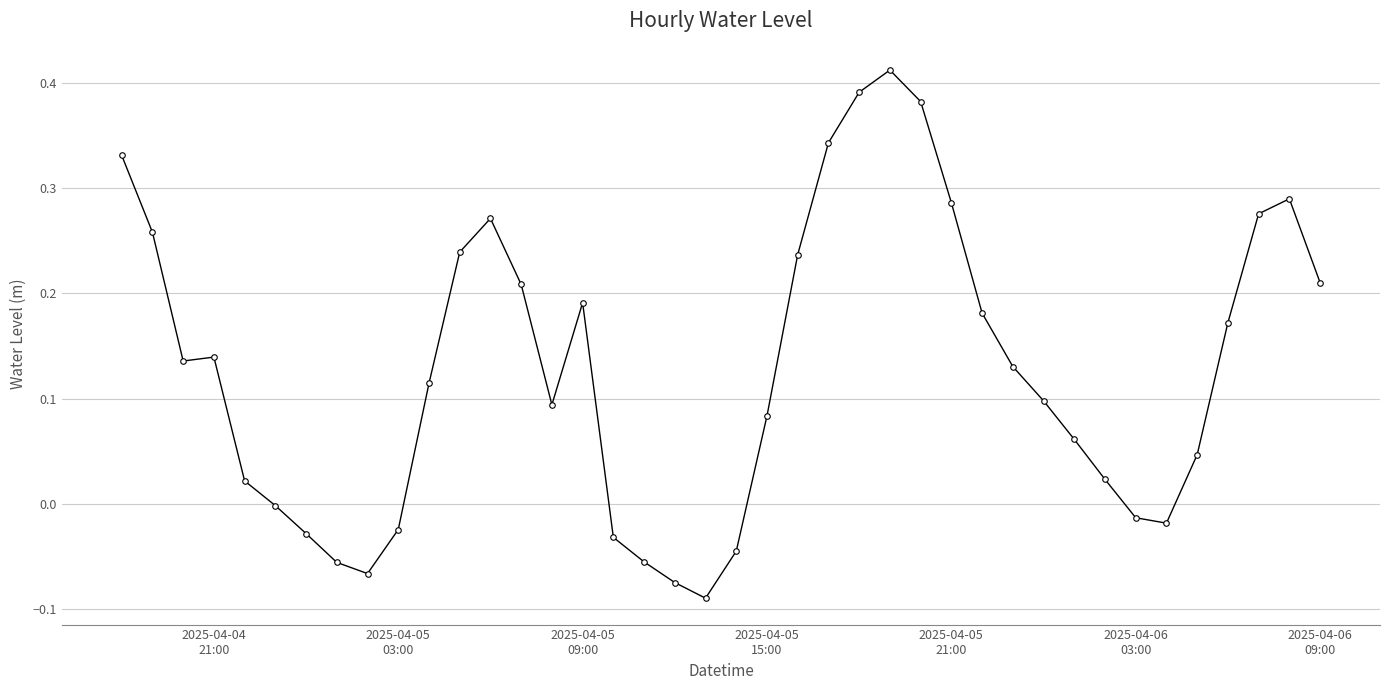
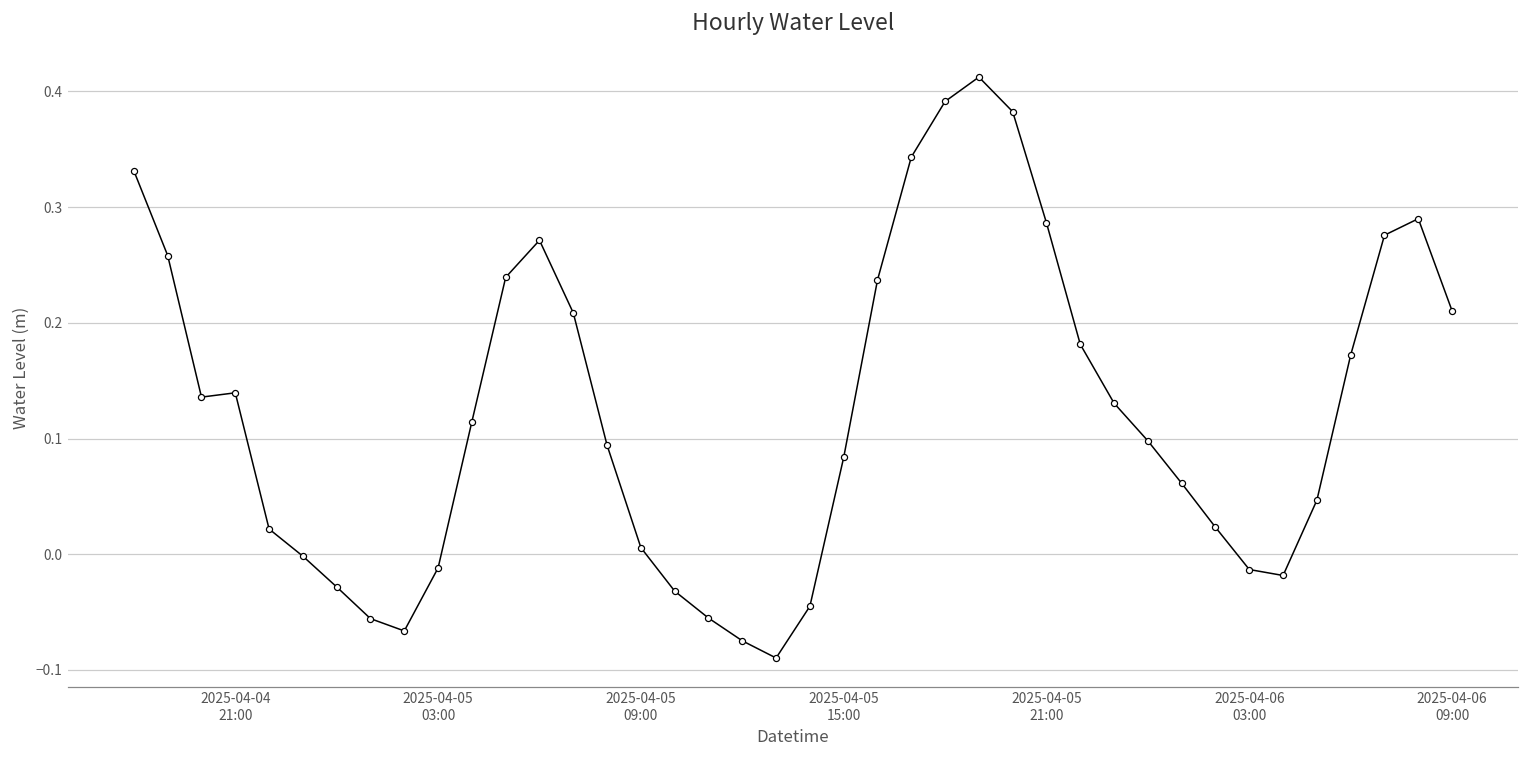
2025-04-05 03:00: -0.024 -> -0.012
2025-04-05 09:00: 0.191 -> 0.006
